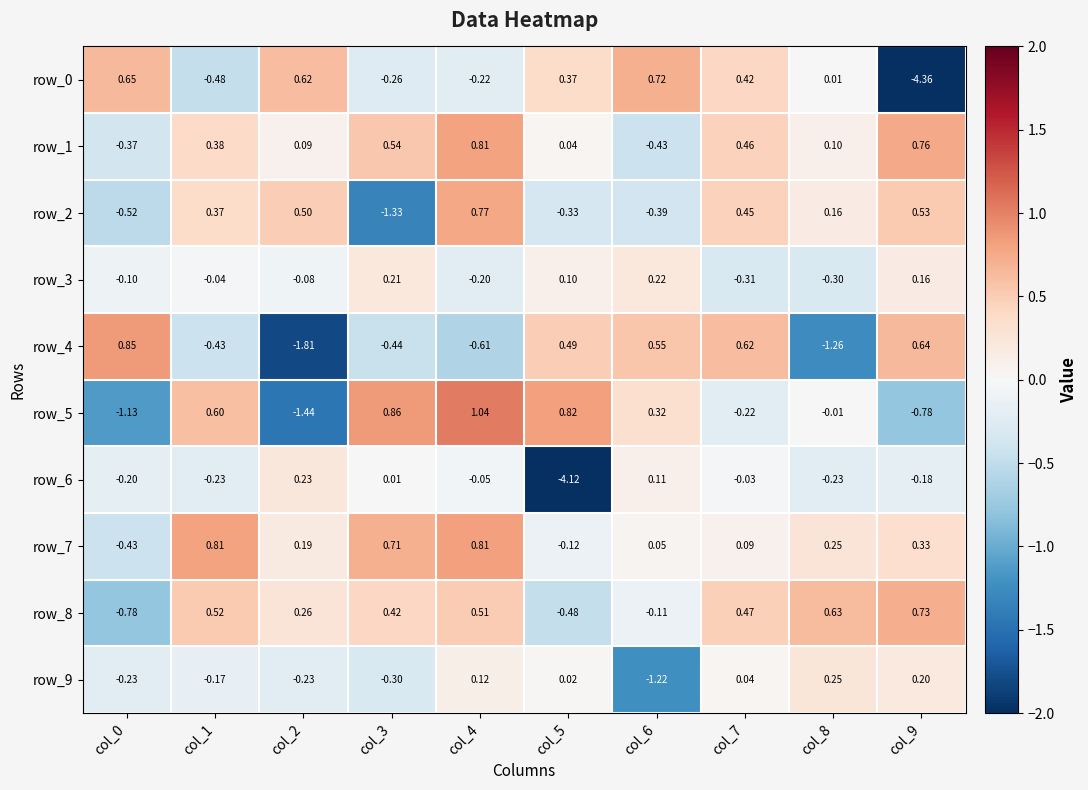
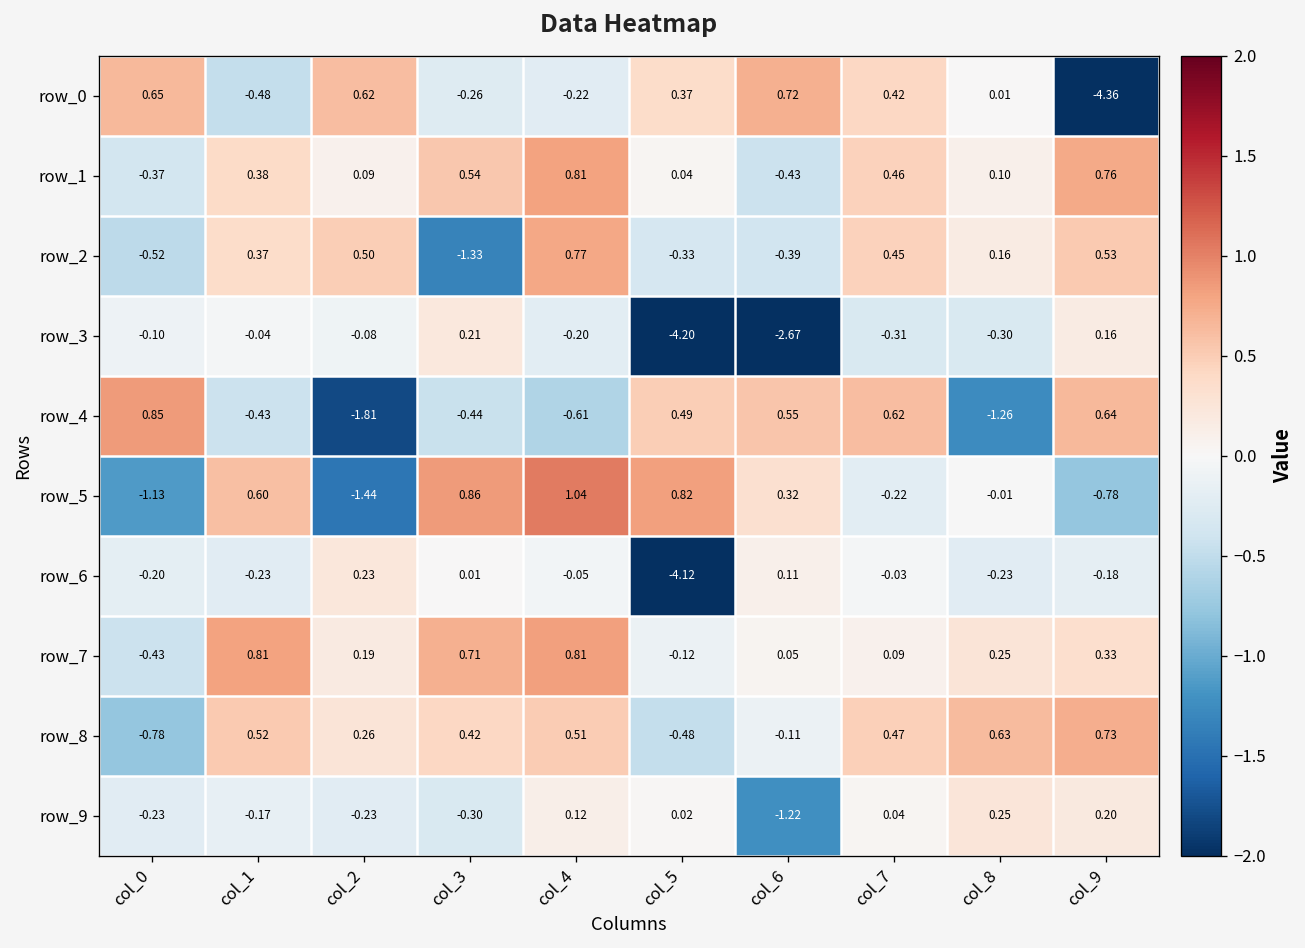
row_3, col_5: 0.10 -> -4.20
row_3, col_6: 0.22 -> -2.67
